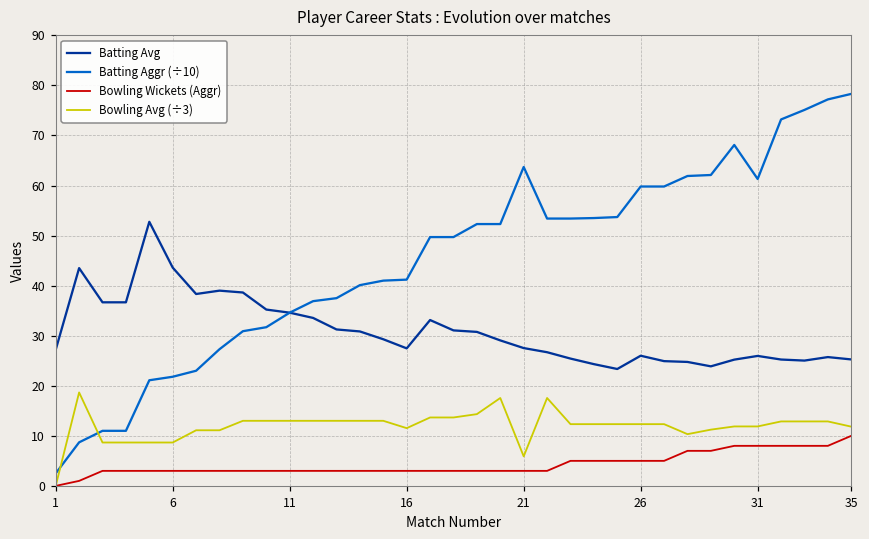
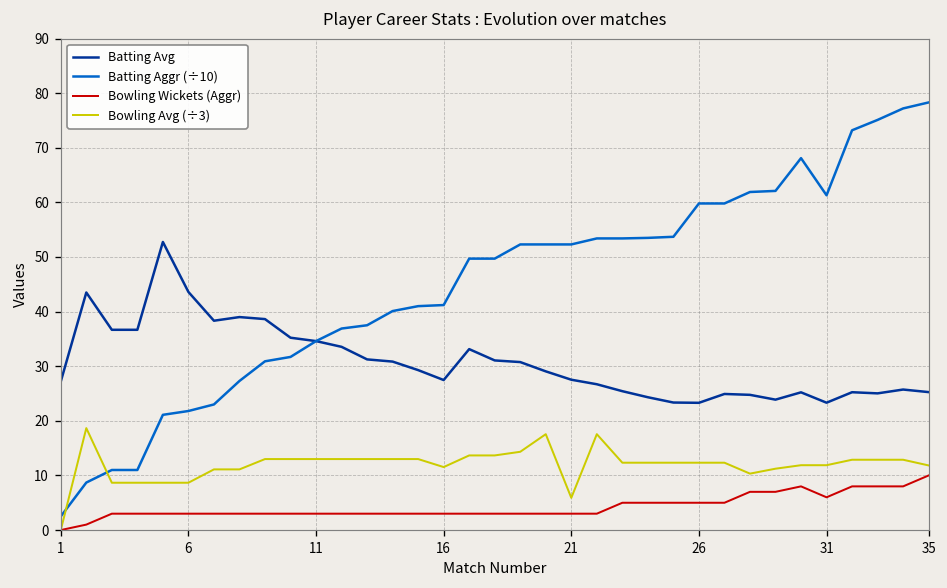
Batting Aggr (÷10), 21: 64 -> 52
Batting Avg, 26: 26 -> 23
Batting Avg, 31: 26 -> 23
Bowling Wickets (Aggr), 31: 8 -> 6
